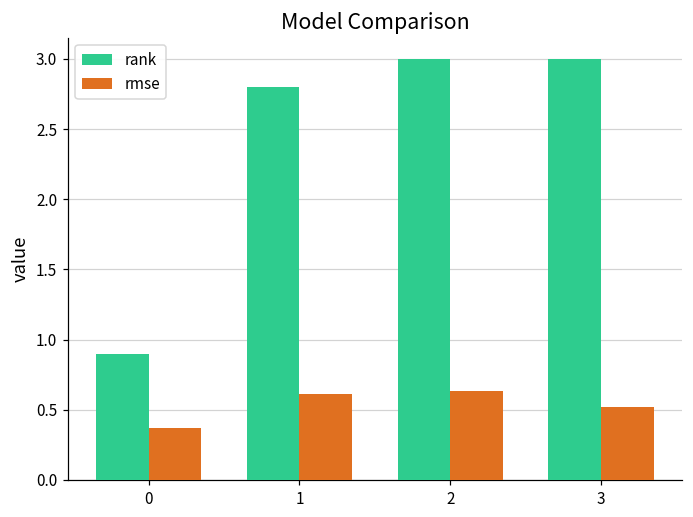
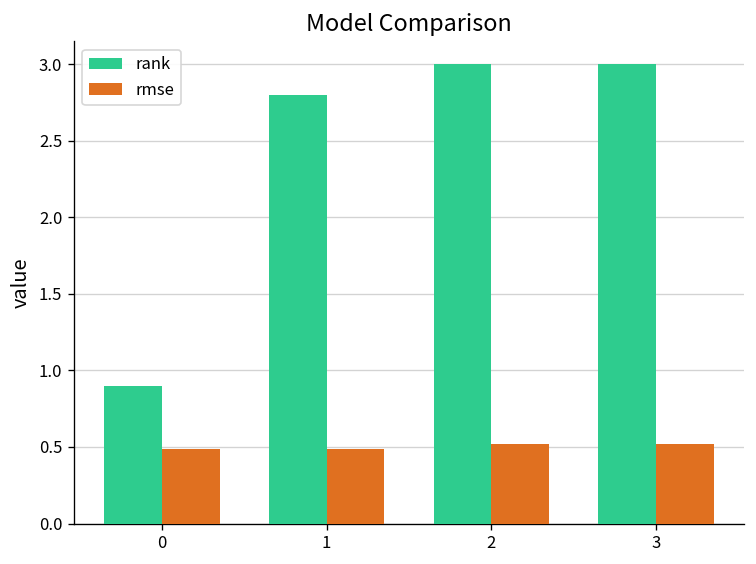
rmse, 0: 0.37 -> 0.49
rmse, 1: 0.61 -> 0.49
rmse, 2: 0.63 -> 0.52
